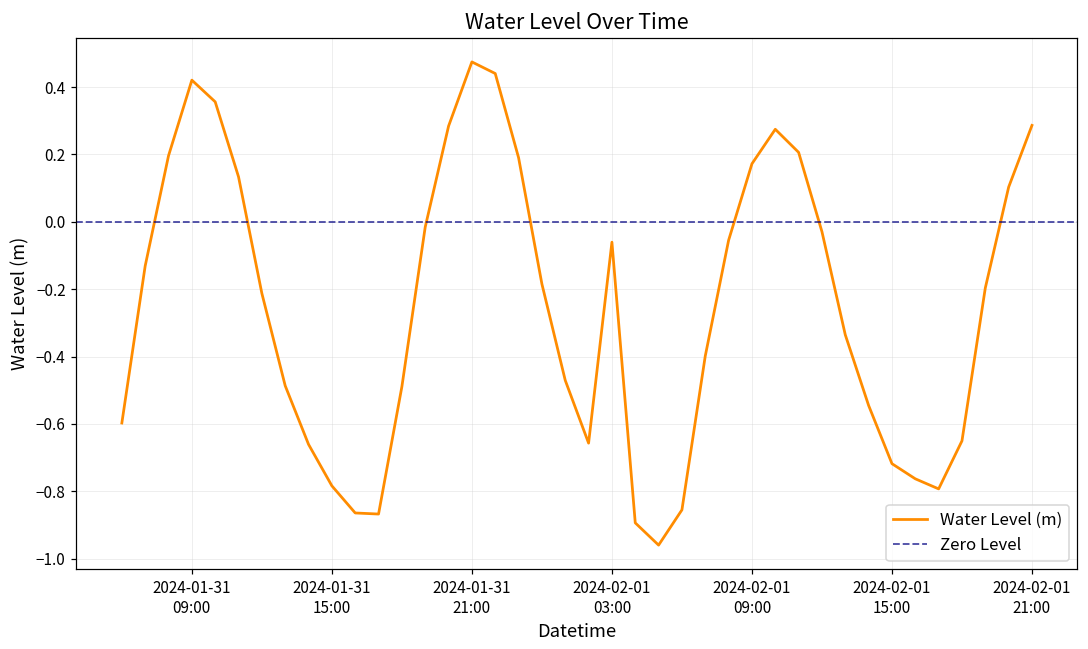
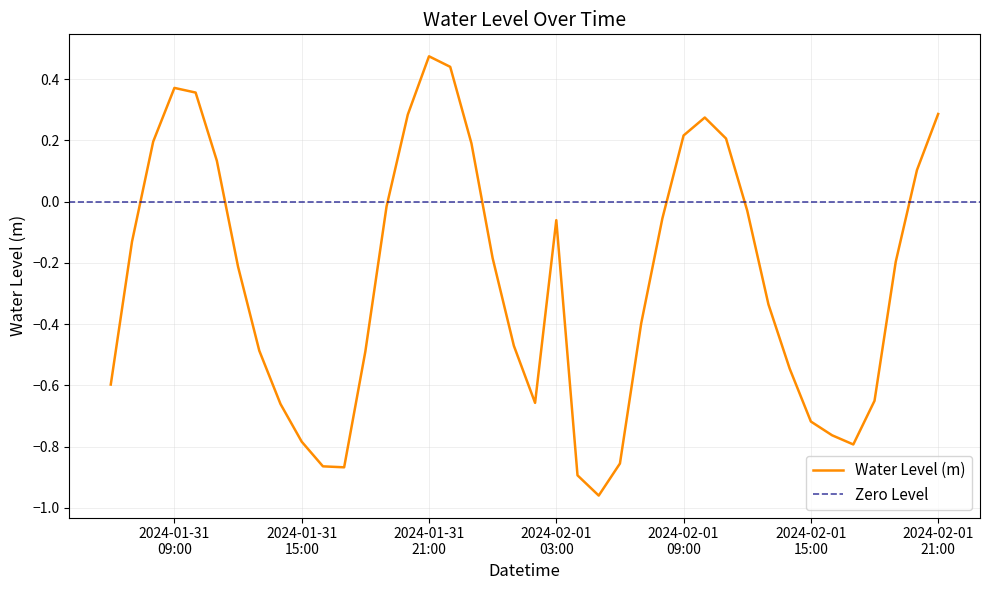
2024-01-31 09:00: 0.42 -> 0.37
2024-02-01 09:00: 0.17 -> 0.22
